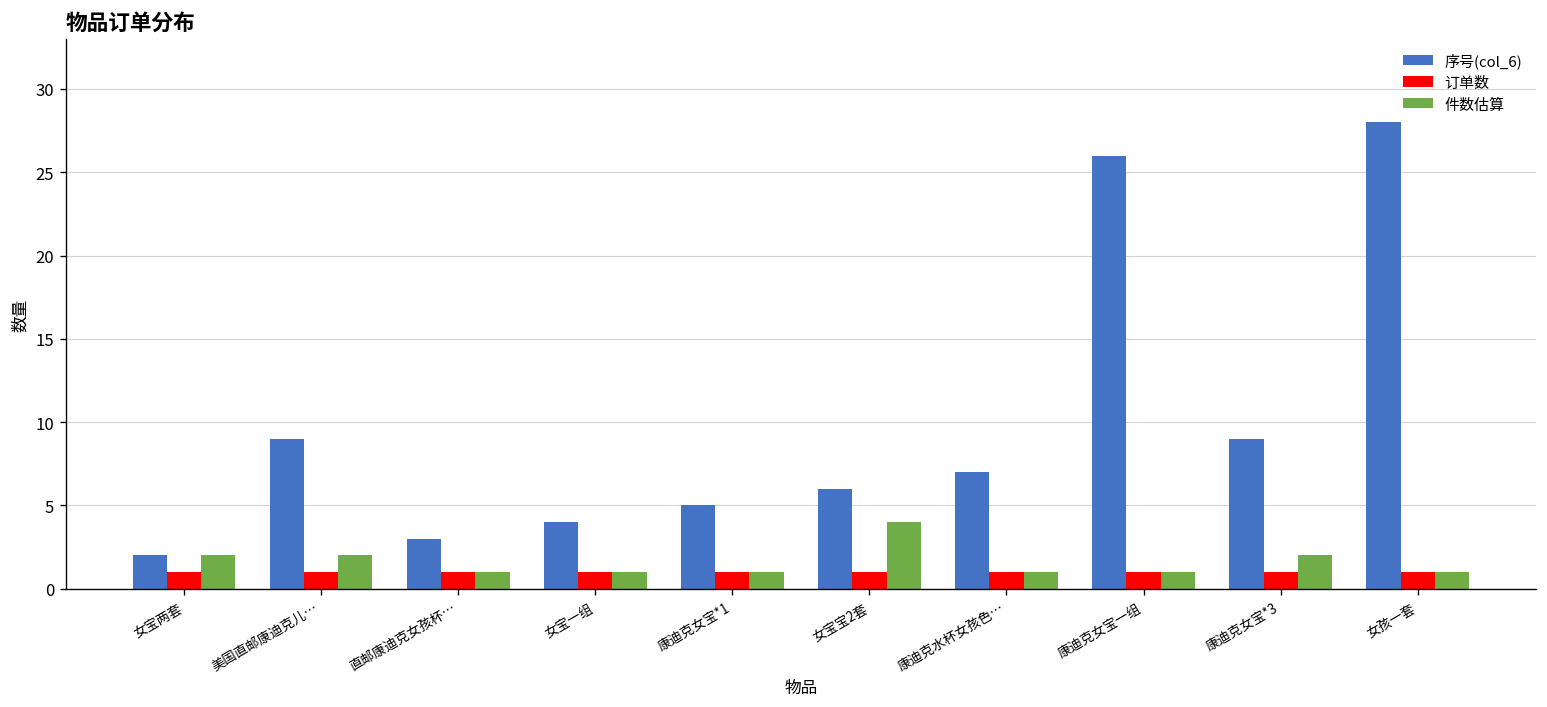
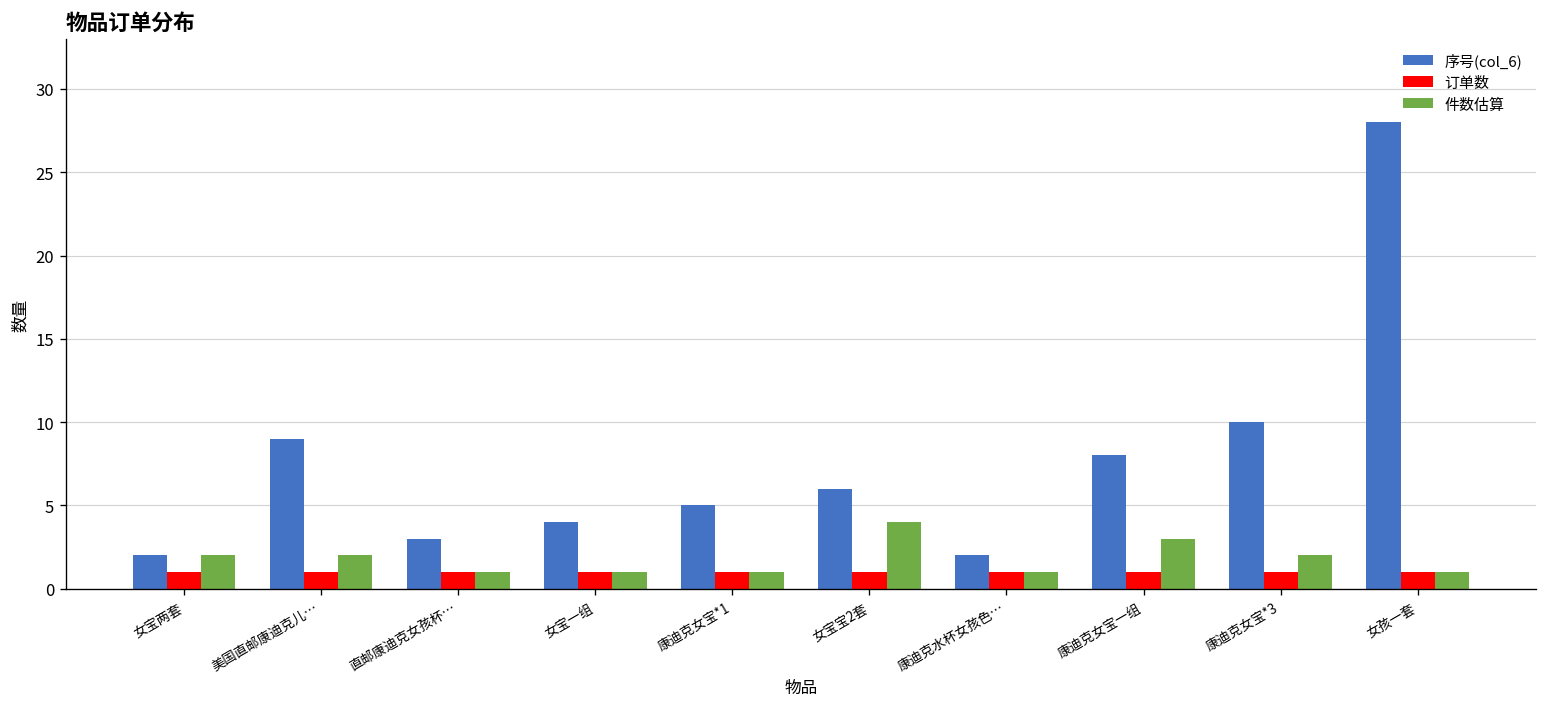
序号(col_6), 康迪克水杯女孩色…: 7 -> 2
序号(col_6), 康迪克女宝一组: 26 -> 8
件数估算, 康迪克女宝一组: 1 -> 3
序号(col_6), 康迪克女宝*3: 9 -> 10
